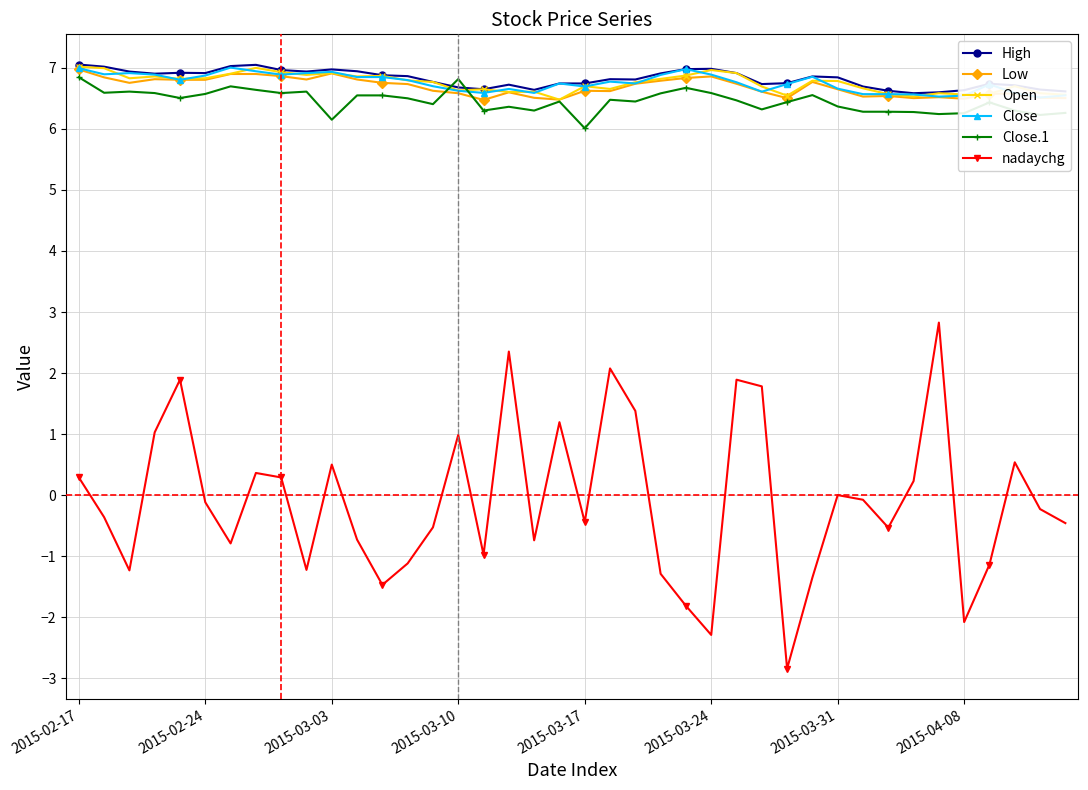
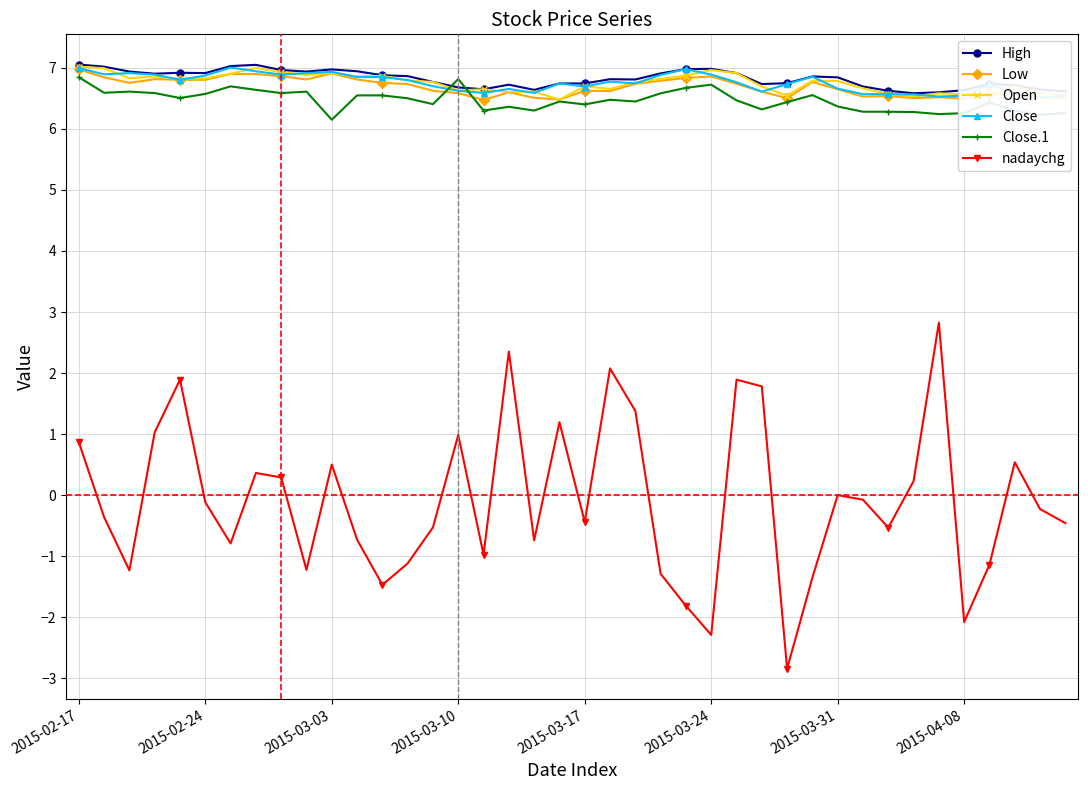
nadaychg, 2015-02-17: 0.3 -> 0.9
Close.1, 2015-03-17: 6.0 -> 6.4
Close.1, 2015-03-24: 6.6 -> 6.7
